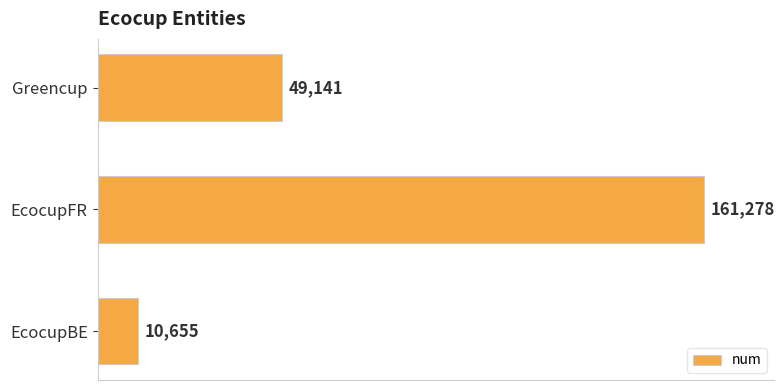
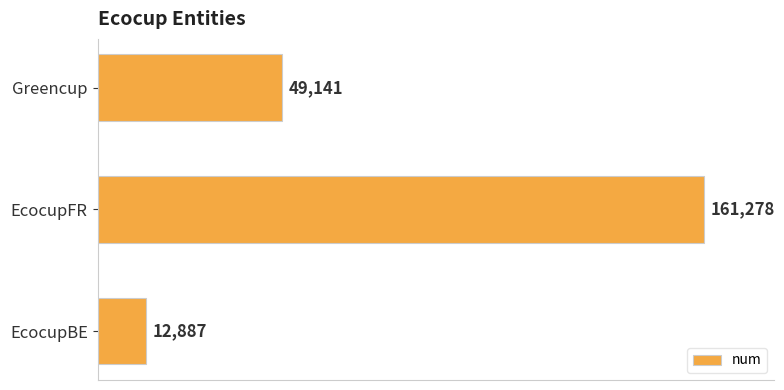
EcocupBE: 10,655 -> 12,887
